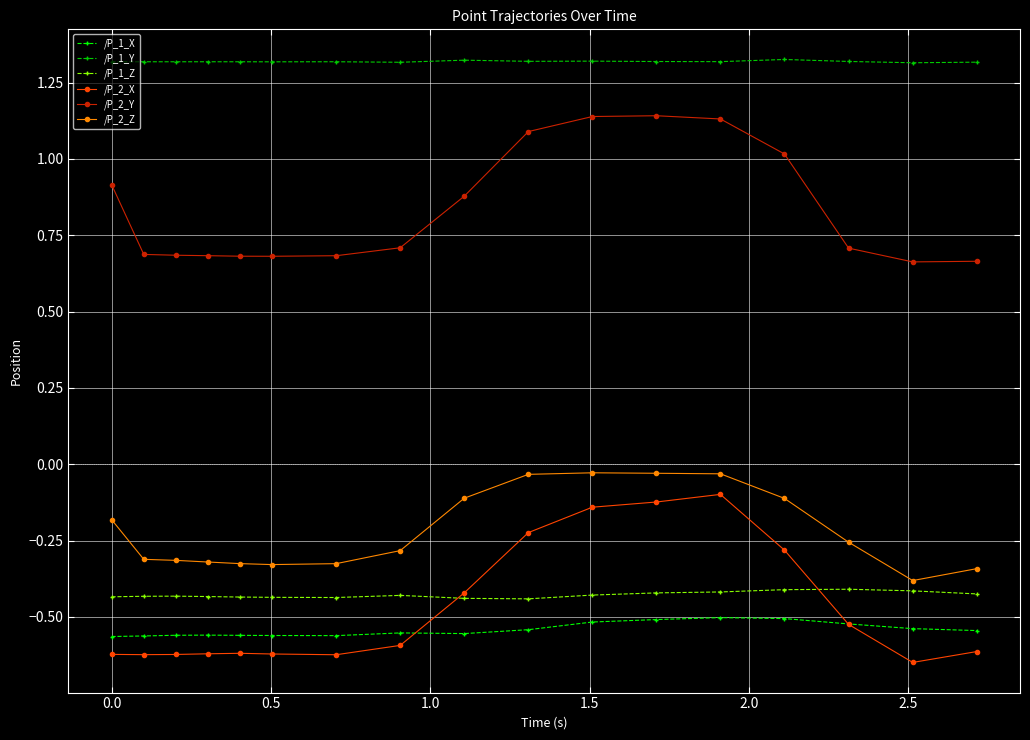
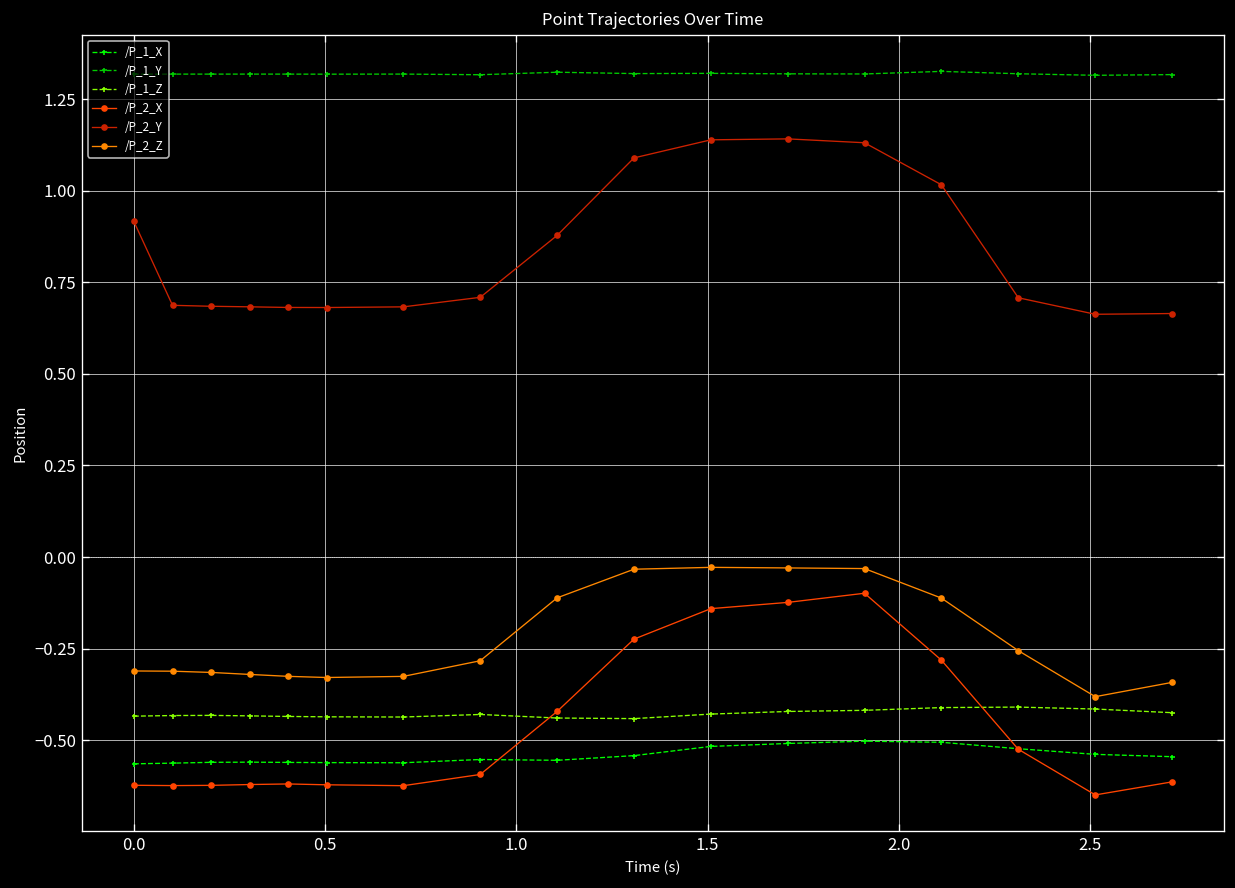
/P_2_Z, 0.0: -0.18 -> -0.31
